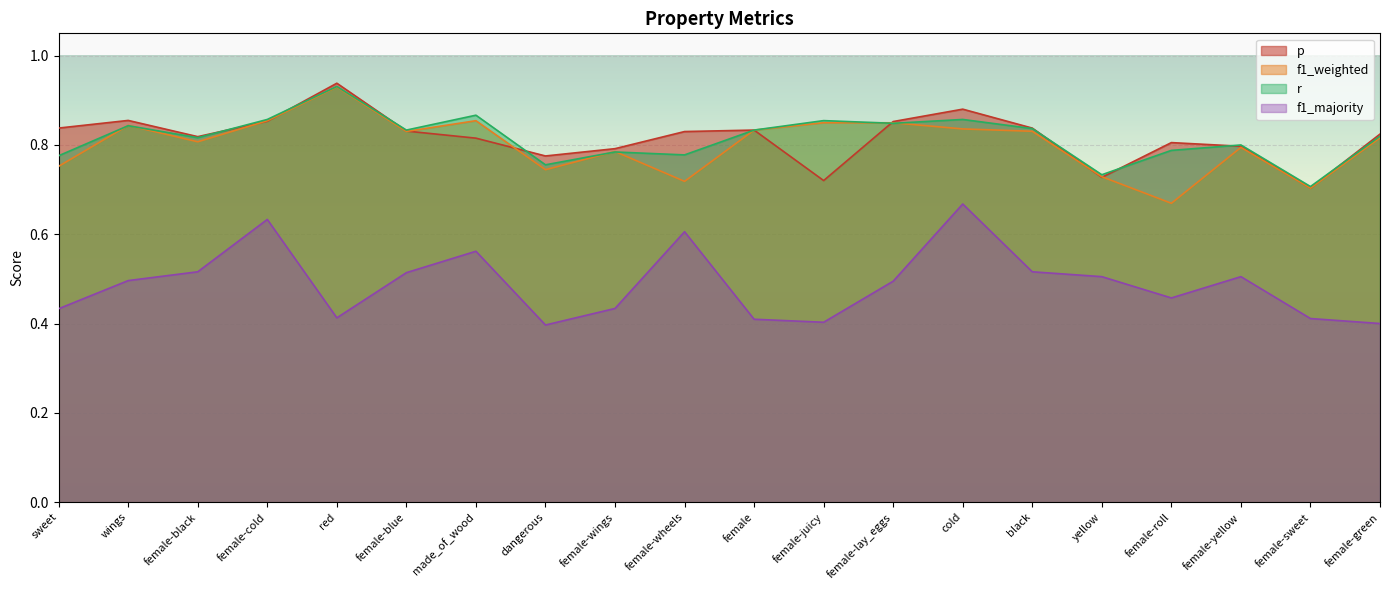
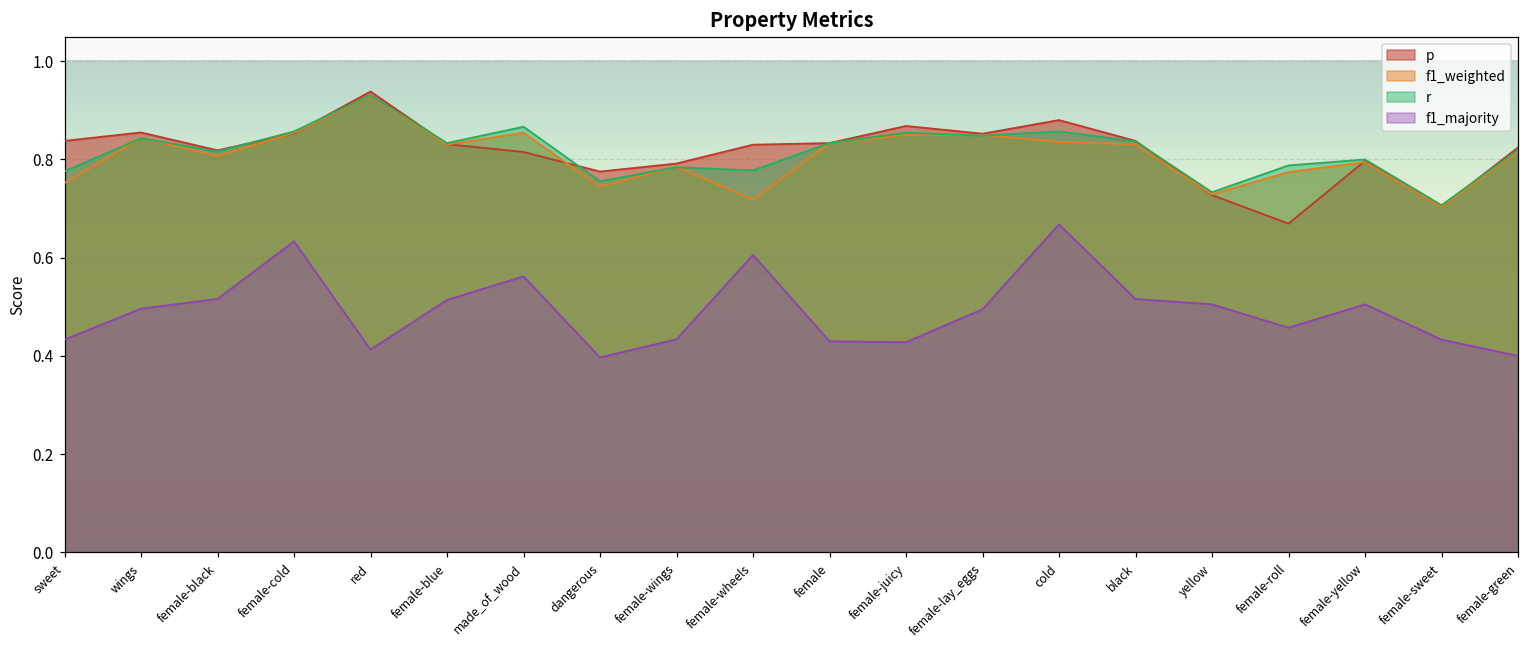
f1_majority, female: 0.41 -> 0.43
p, female-juicy: 0.72 -> 0.87
f1_majority, female-juicy: 0.40 -> 0.43
p, female-roll: 0.81 -> 0.67
f1_weighted, female-roll: 0.67 -> 0.77
f1_majority, female-sweet: 0.41 -> 0.43
